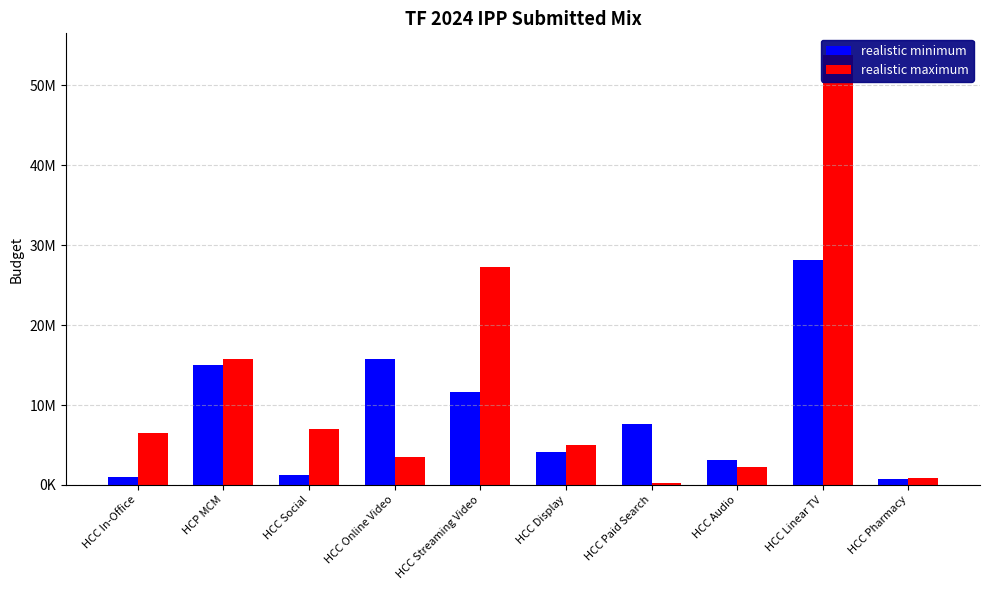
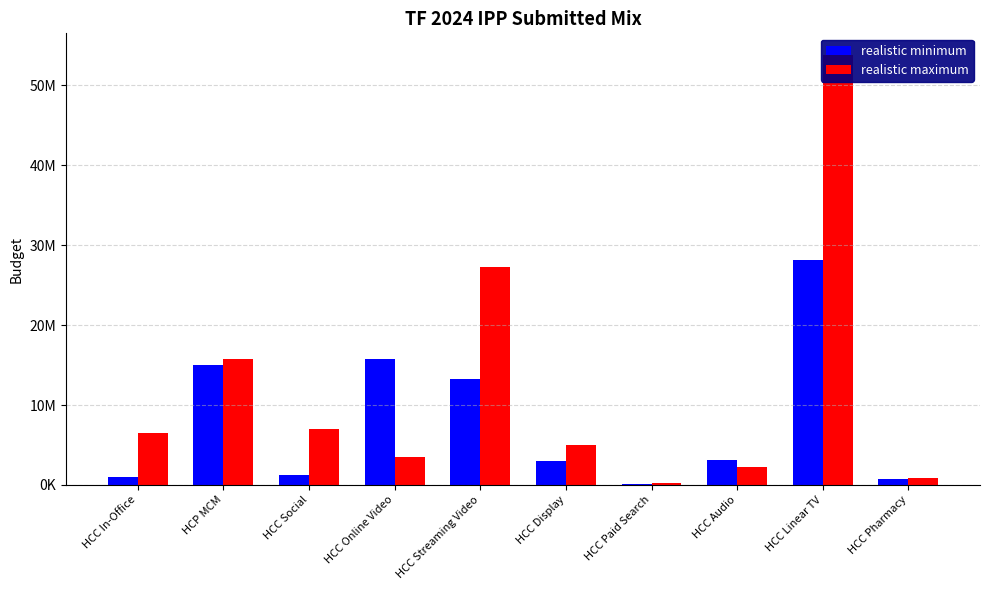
realistic minimum, HCC Streaming Video: 12000000 -> 13000000
realistic minimum, HCC Display: 4000000 -> 3000000
realistic minimum, HCC Paid Search: 8000000 -> 0
